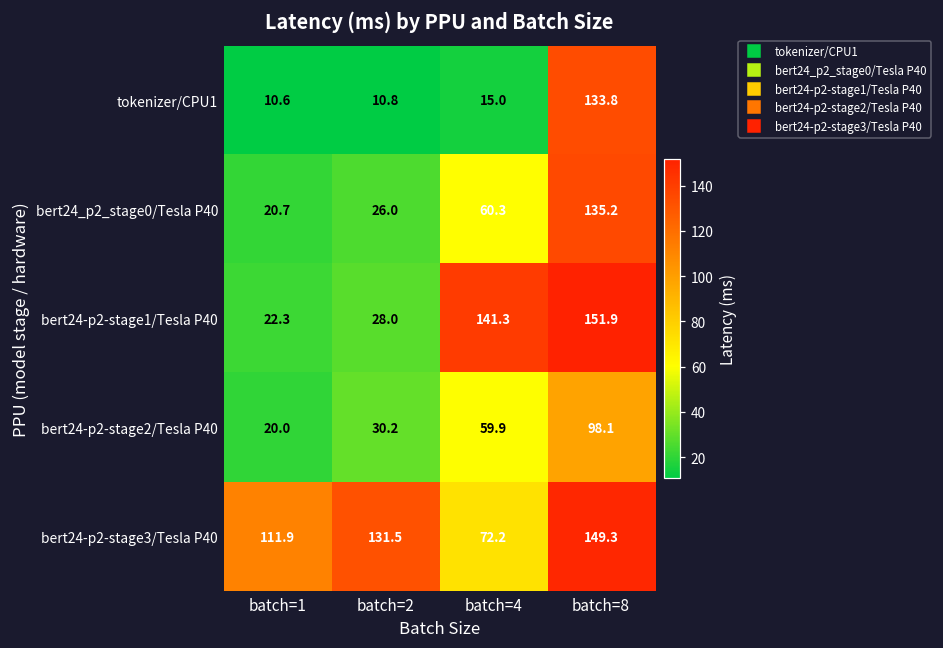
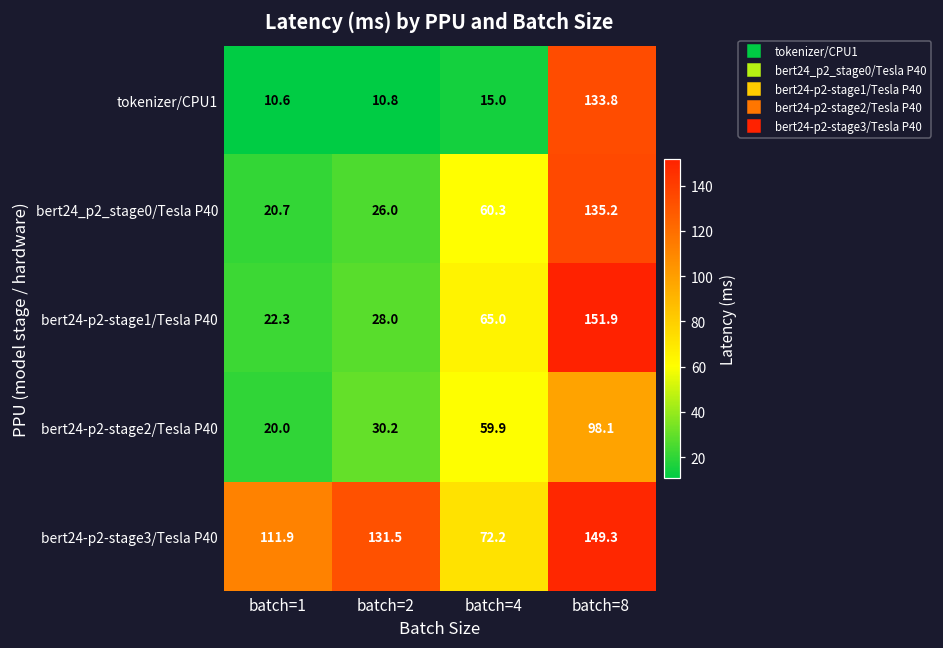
bert24-p2-stage1/Tesla P40, batch=4: 141.3 -> 65.0
